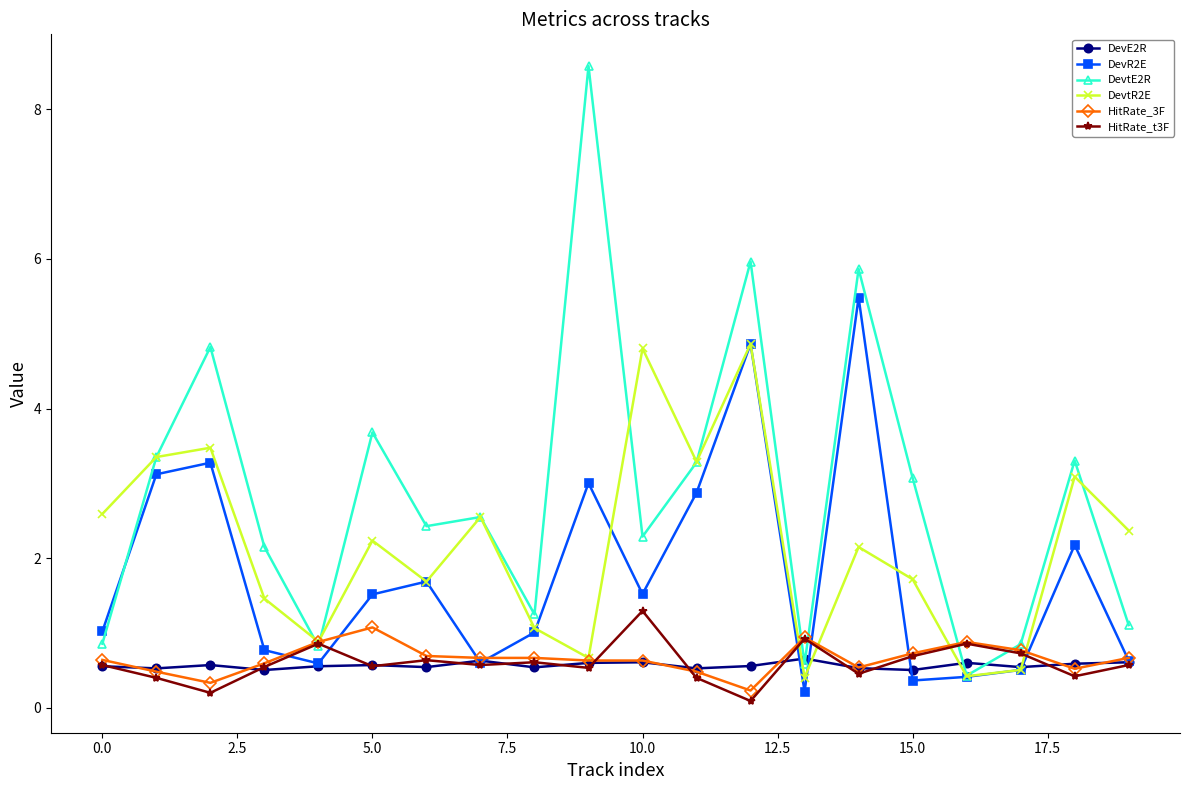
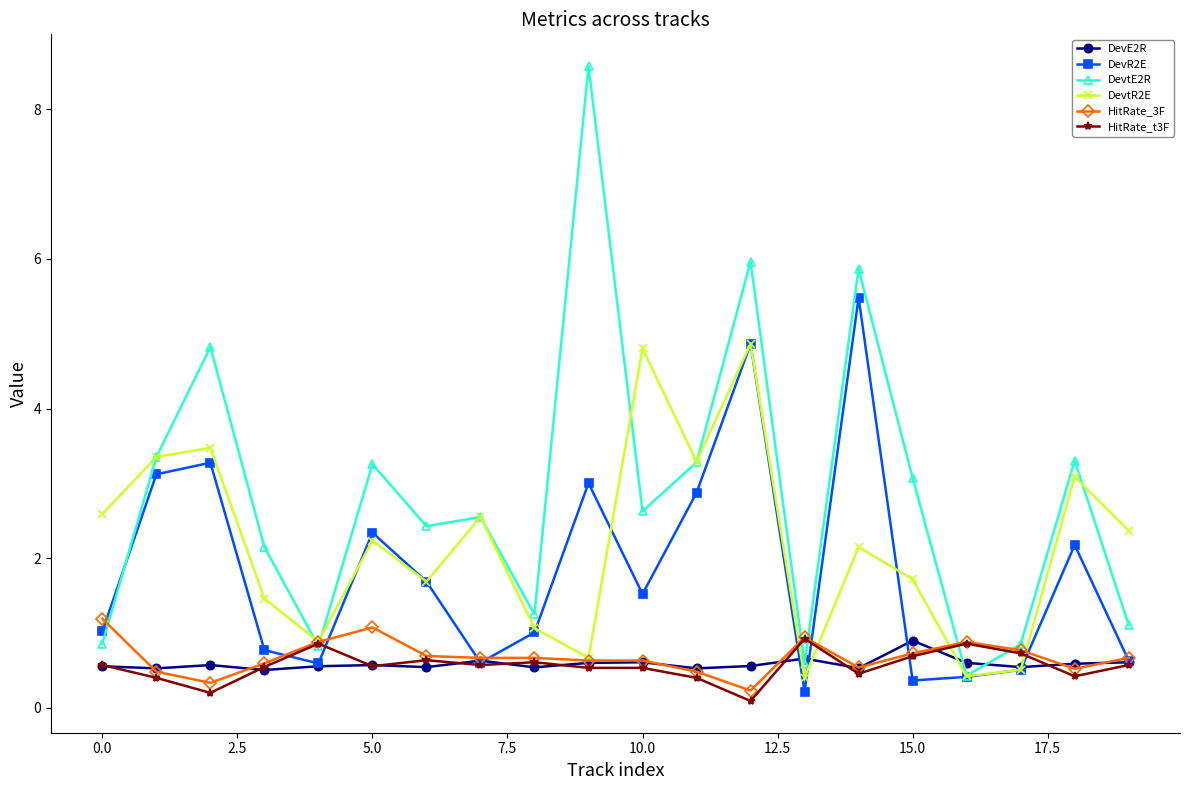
HitRate_3F, 0.0: 0.6 -> 1.2
DevR2E, 5.0: 1.5 -> 2.3
DevtE2R, 5.0: 3.7 -> 3.3
DevtE2R, 10.0: 2.3 -> 2.6
HitRate_t3F, 10.0: 1.3 -> 0.5
DevE2R, 15.0: 0.5 -> 0.9
